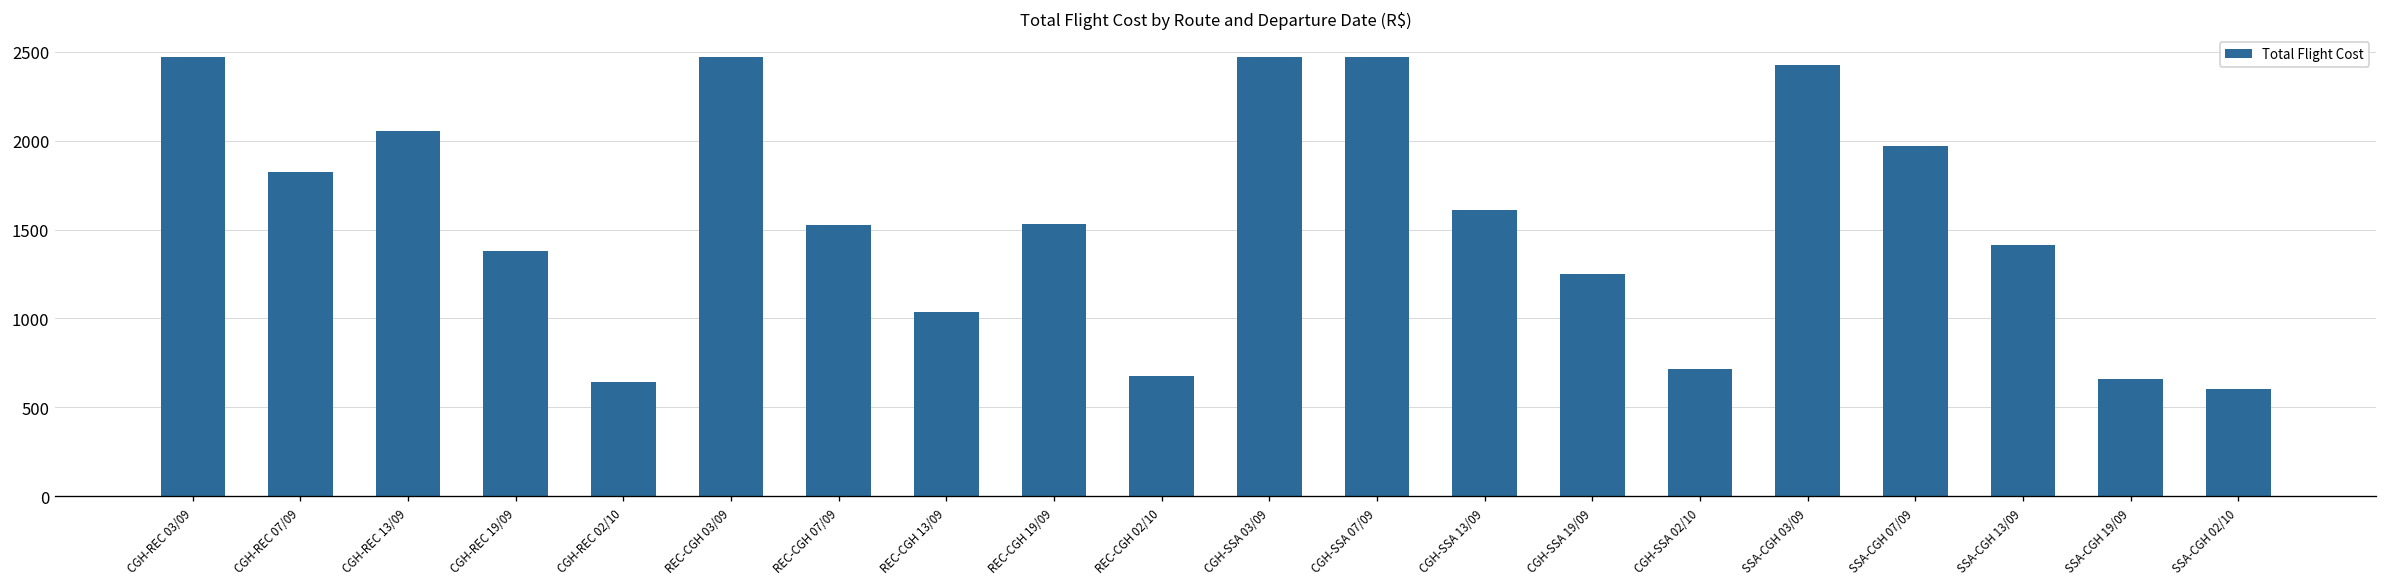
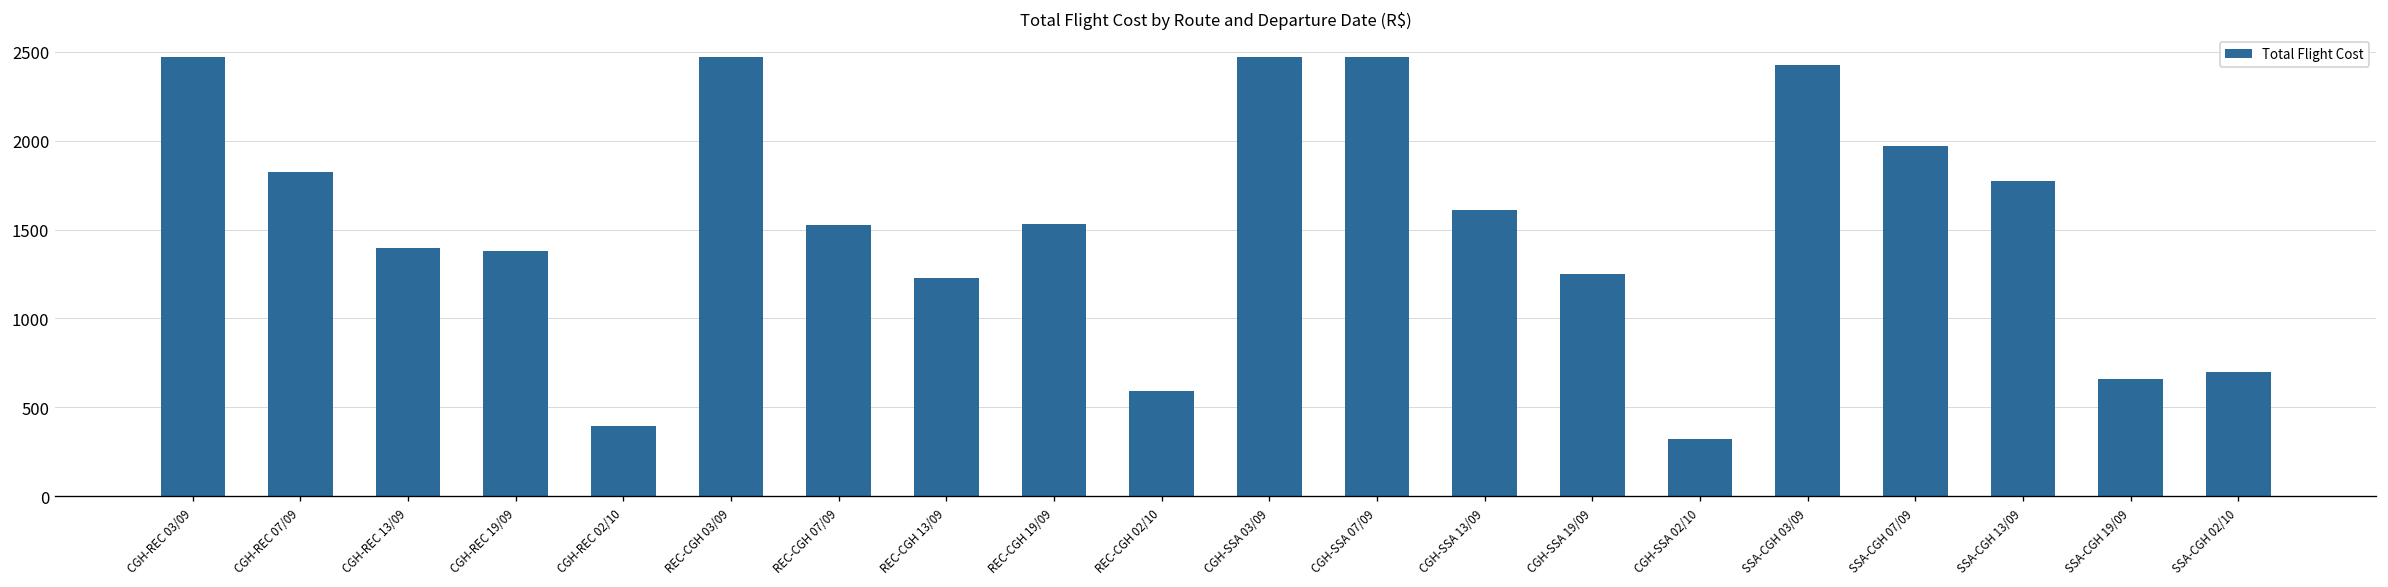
CGH-REC 13/09: 2050 -> 1400
CGH-REC 02/10: 640 -> 390
REC-CGH 13/09: 1040 -> 1230
REC-CGH 02/10: 680 -> 590
CGH-SSA 02/10: 720 -> 320
SSA-CGH 13/09: 1420 -> 1770
SSA-CGH 02/10: 600 -> 700
